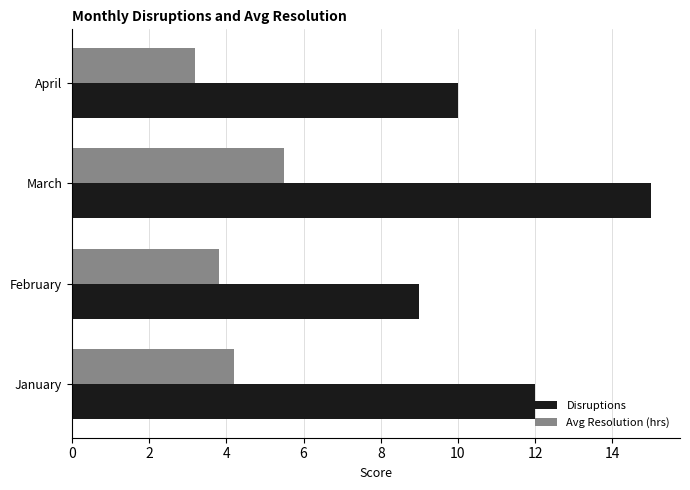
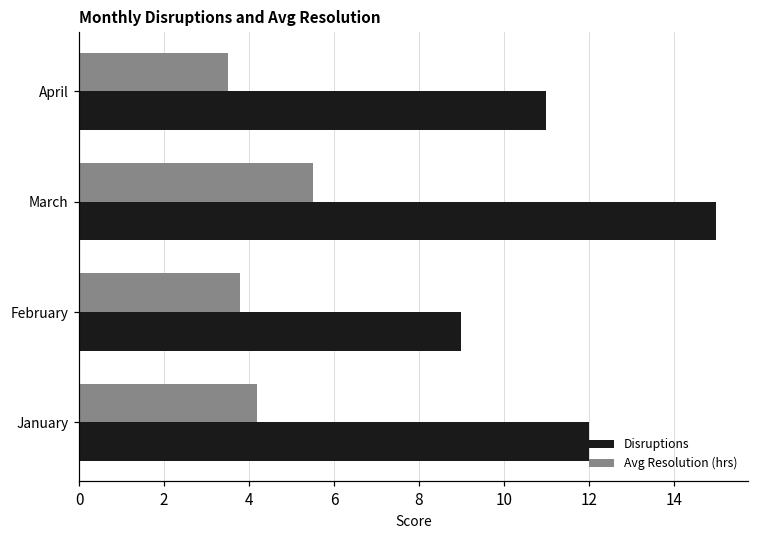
Avg Resolution (hrs), April: 3.2 -> 3.5
Disruptions, April: 10 -> 11
